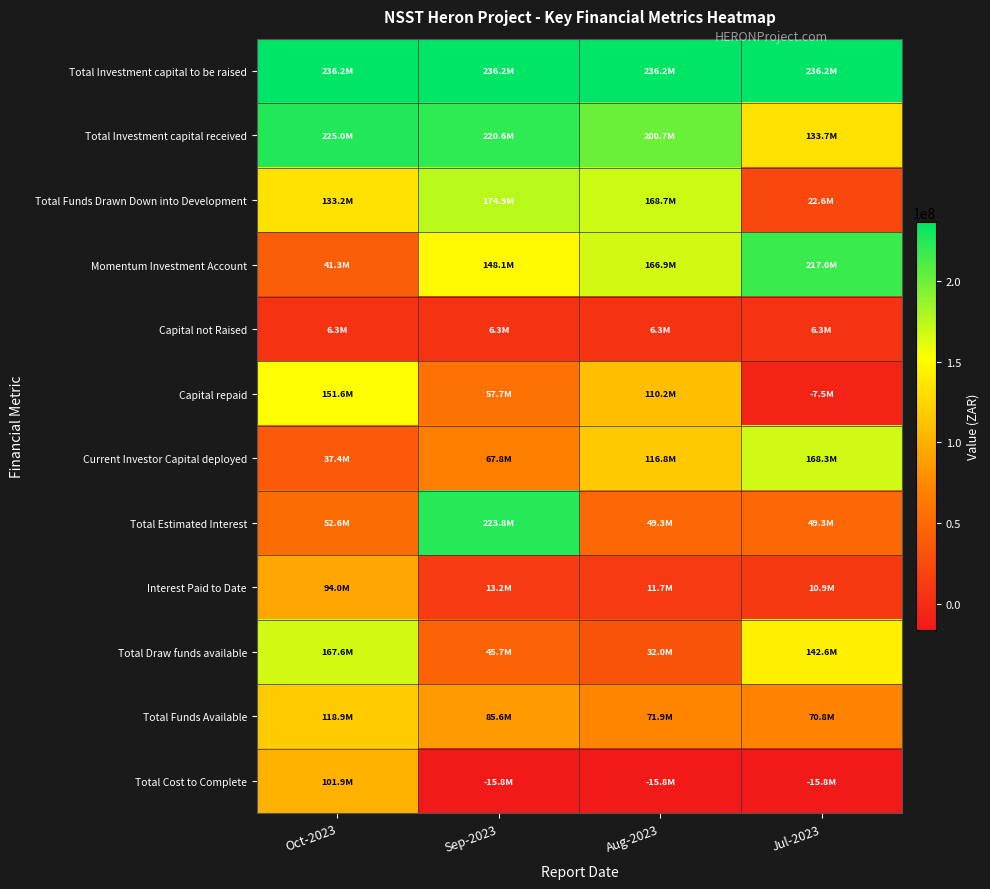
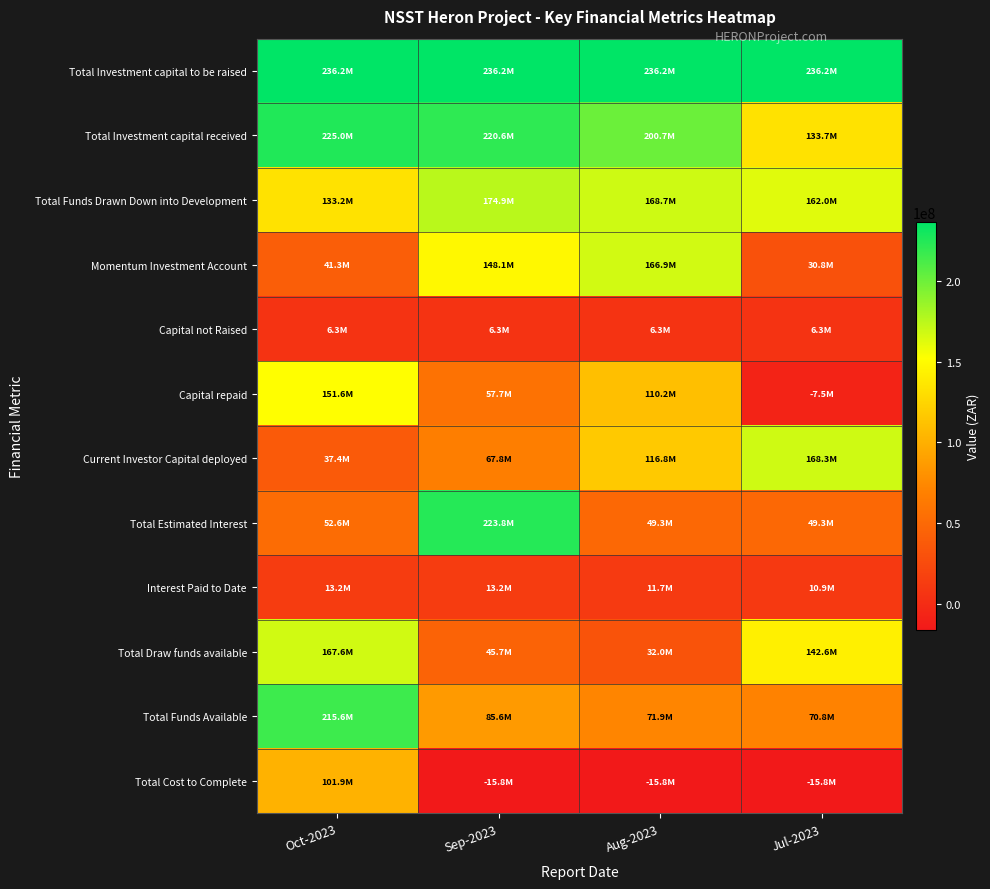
Total Funds Drawn Down into Development, Jul-2023: 22.6M -> 162.0M
Momentum Investment Account, Jul-2023: 217.0M -> 30.8M
Interest Paid to Date, Oct-2023: 94.0M -> 13.2M
Total Funds Available, Oct-2023: 118.9M -> 215.6M
